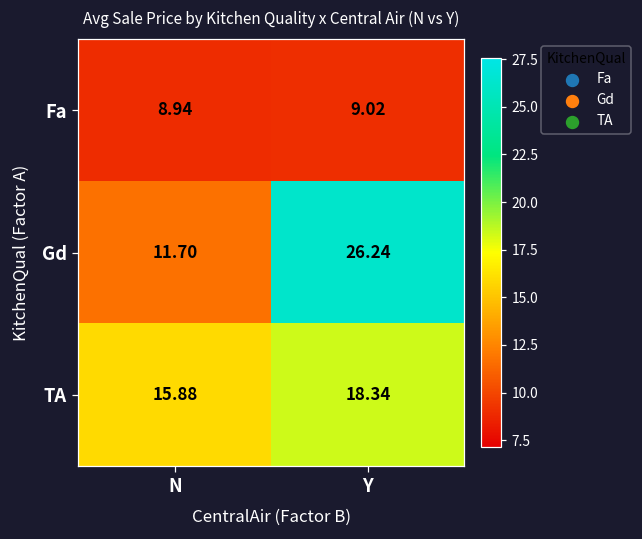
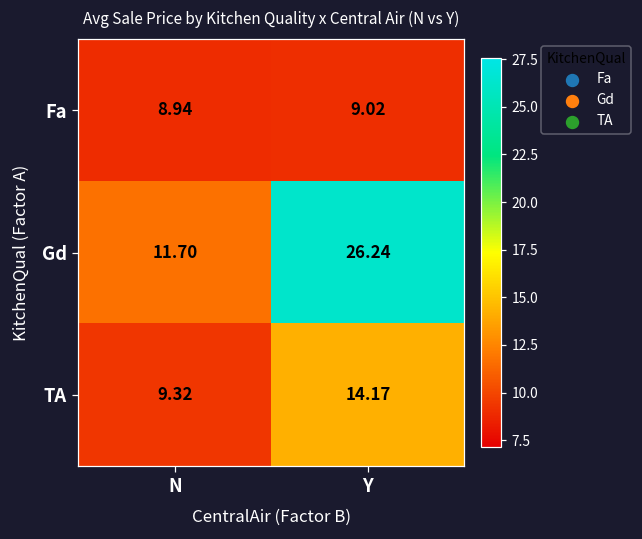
TA, N: 15.88 -> 9.32
TA, Y: 18.34 -> 14.17
